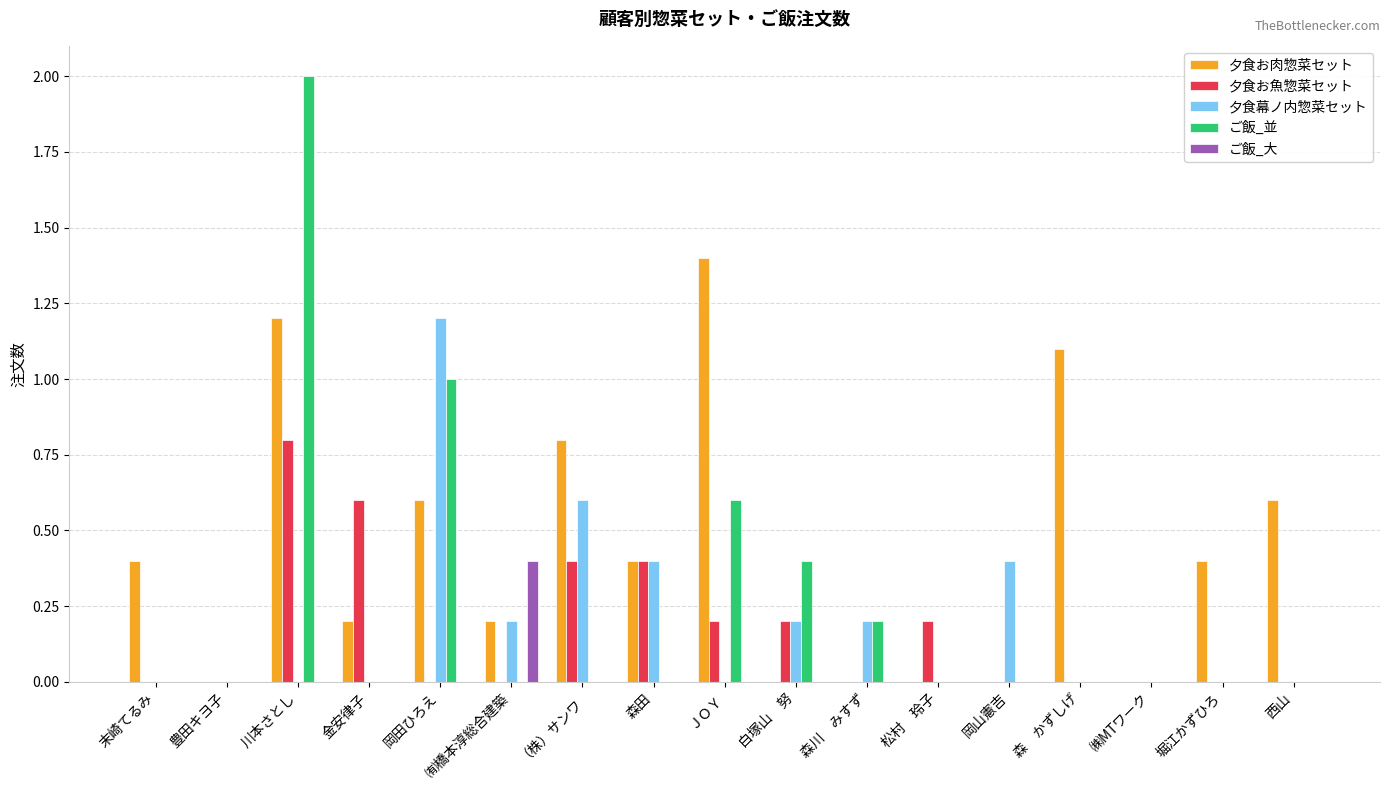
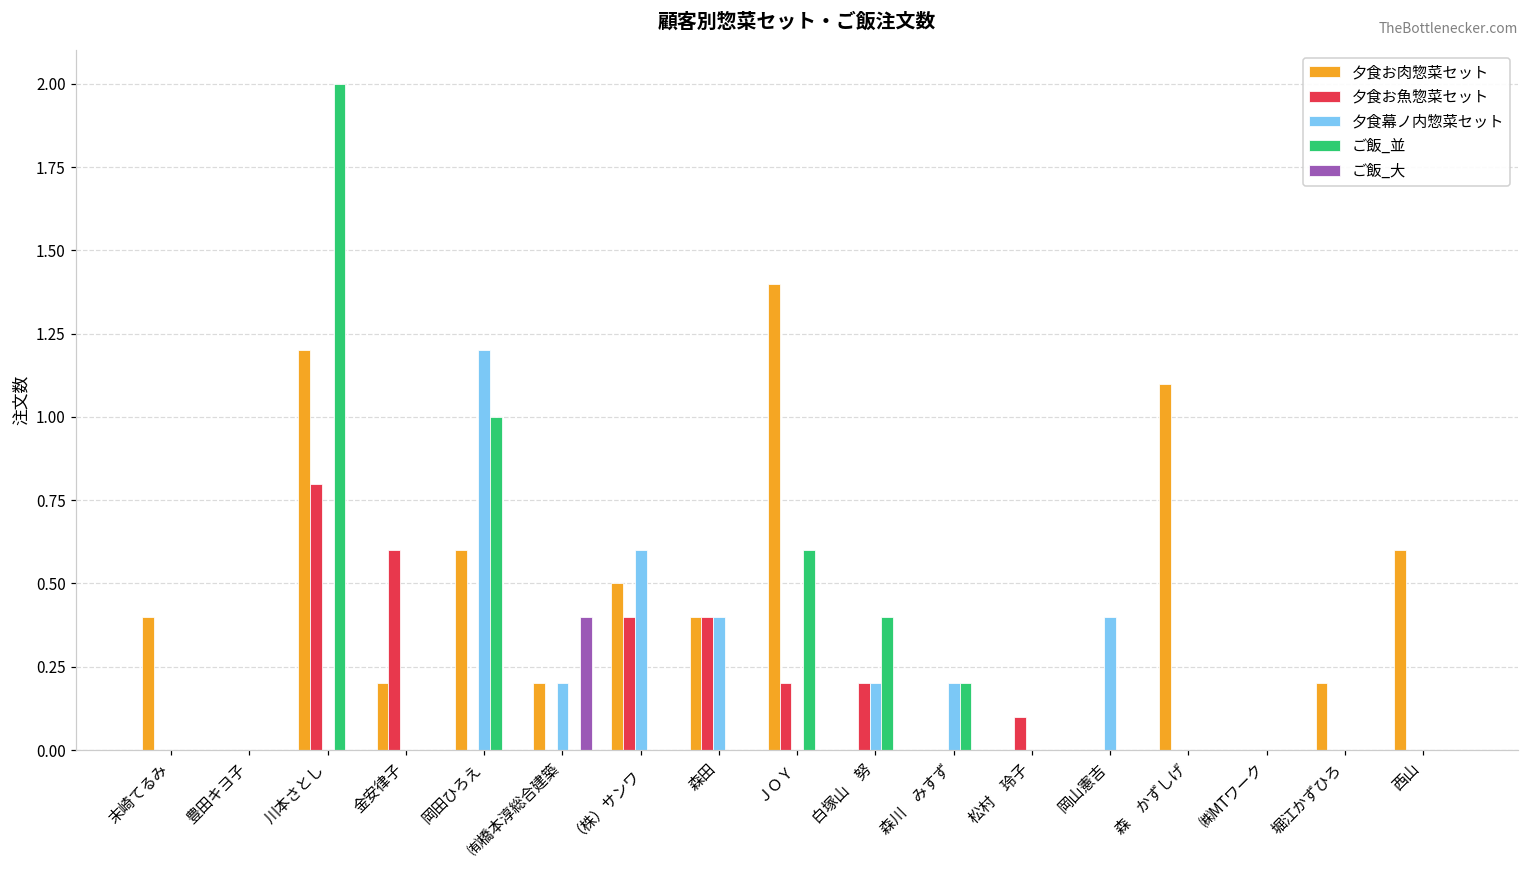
夕食お肉惣菜セット, （株）サンワ: 0.8 -> 0.5
夕食お魚惣菜セット, 松村 玲子: 0.2 -> 0.1
夕食お肉惣菜セット, 堀江かずひろ: 0.4 -> 0.2
